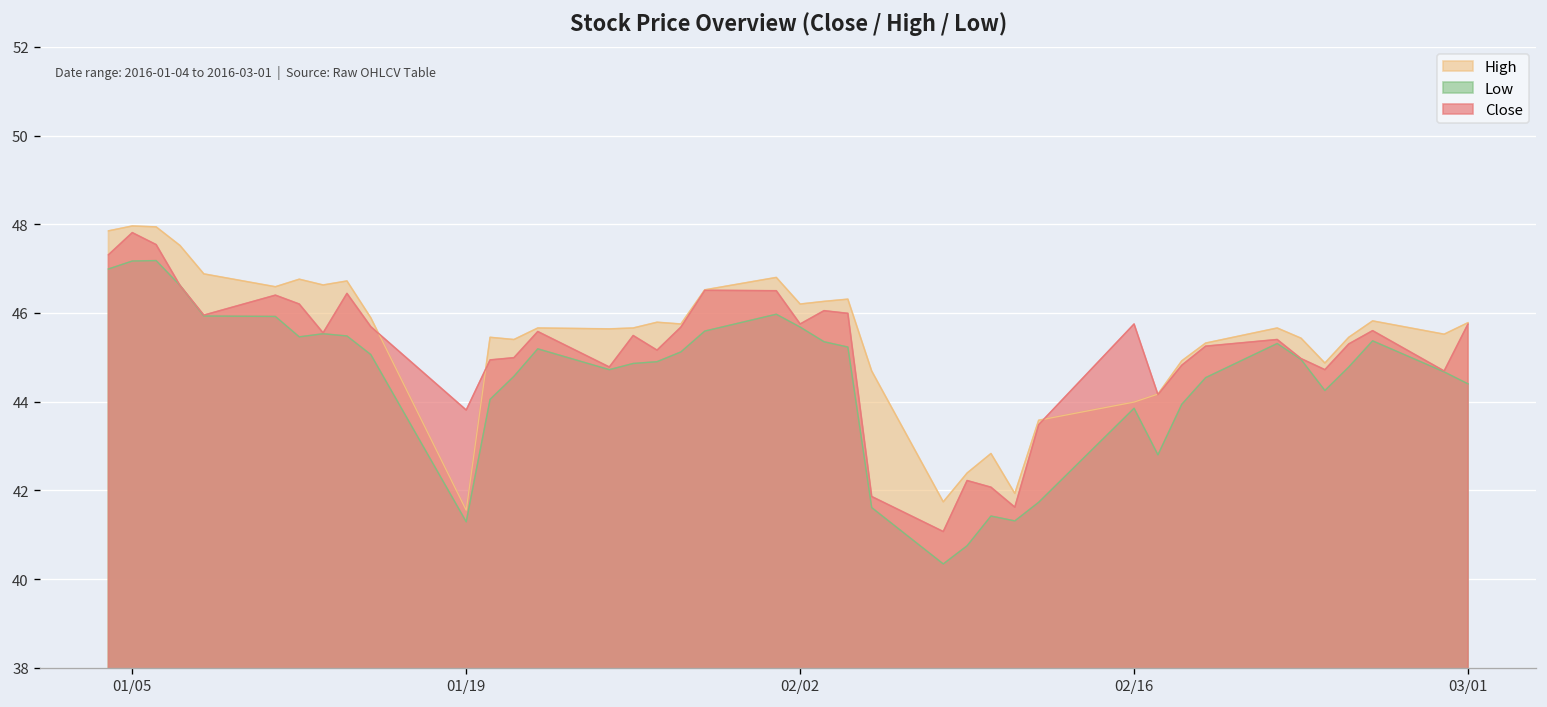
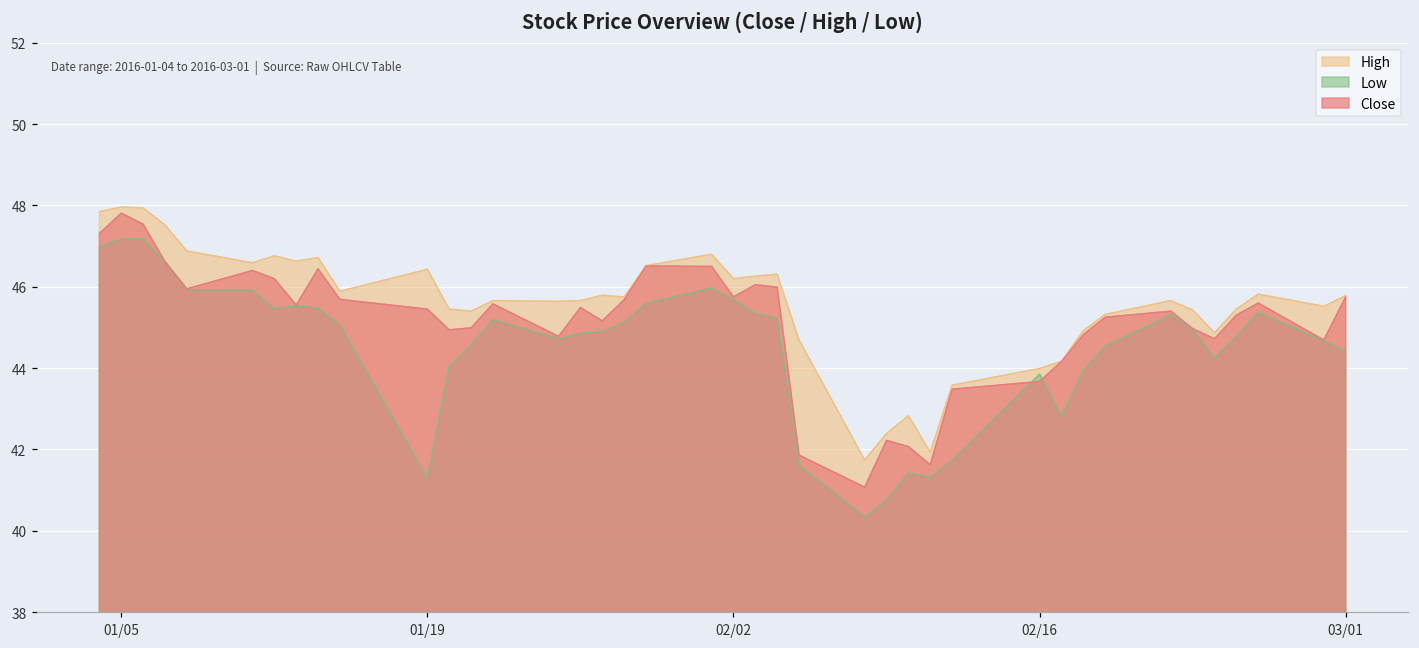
High, 01/19: 41.6 -> 46.4
Close, 01/19: 43.8 -> 45.5
Close, 02/16: 45.8 -> 43.7
